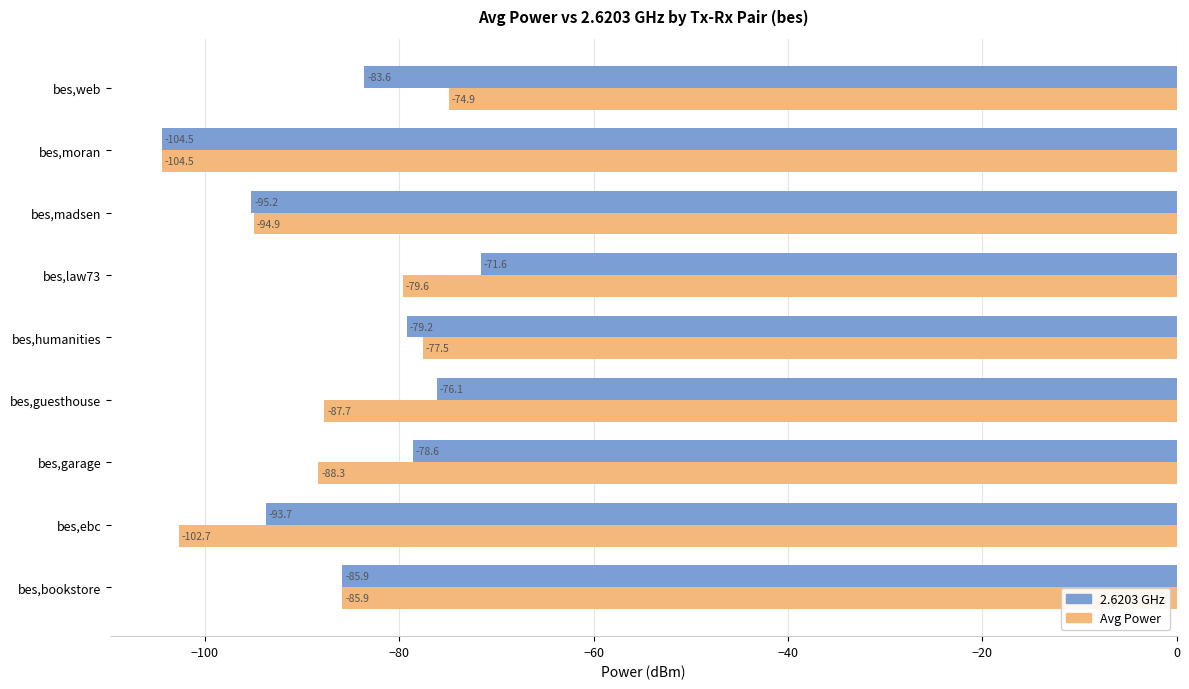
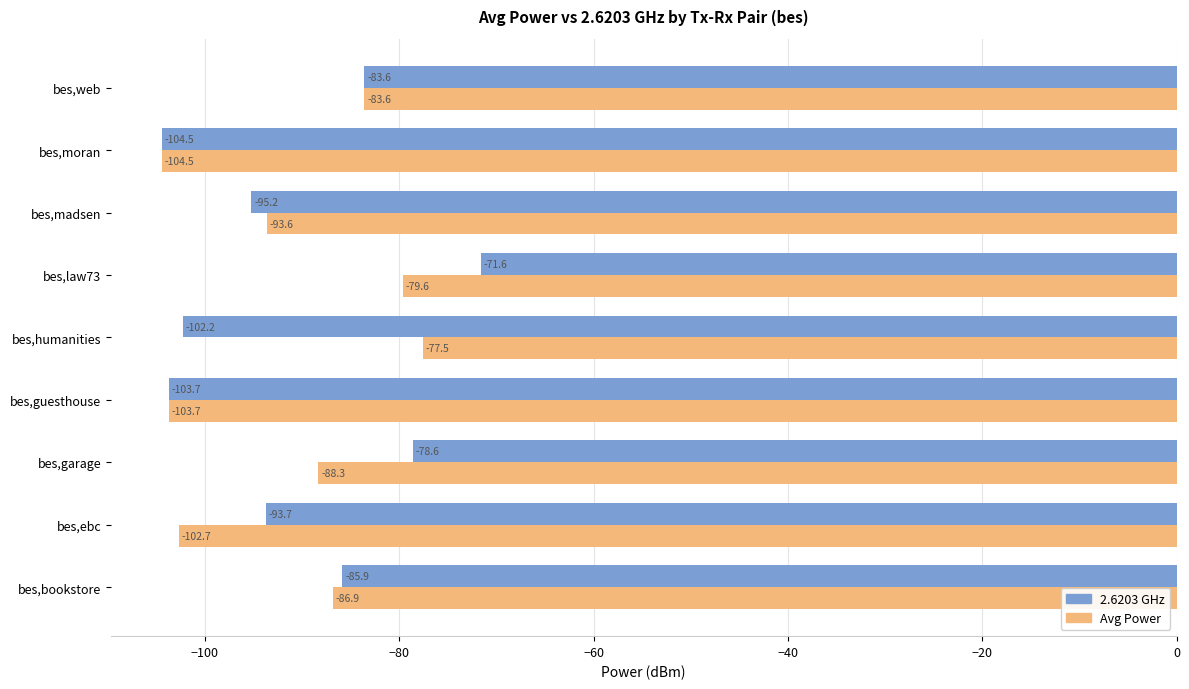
Avg Power, bes,web: -74.9 -> -83.6
Avg Power, bes,madsen: -94.9 -> -93.6
2.6203 GHz, bes,humanities: -79.2 -> -102.2
2.6203 GHz, bes,guesthouse: -76.1 -> -103.7
Avg Power, bes,guesthouse: -87.7 -> -103.7
Avg Power, bes,bookstore: -85.9 -> -86.9
